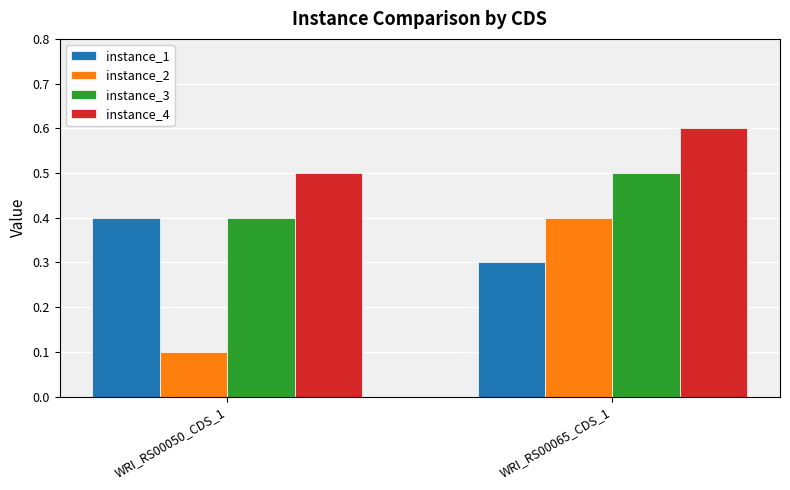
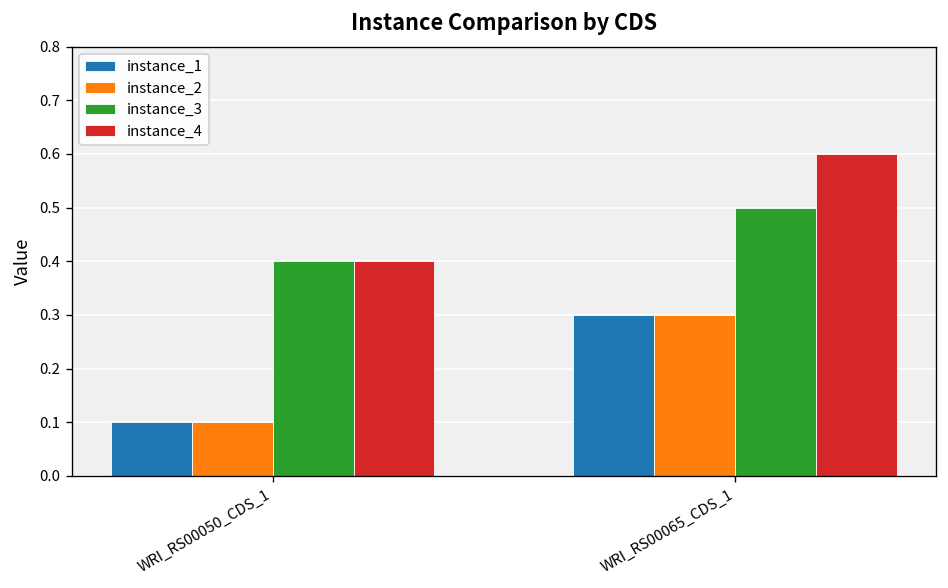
instance_1, WRI_RS00050_CDS_1: 0.4 -> 0.1
instance_4, WRI_RS00050_CDS_1: 0.5 -> 0.4
instance_2, WRI_RS00065_CDS_1: 0.4 -> 0.3
